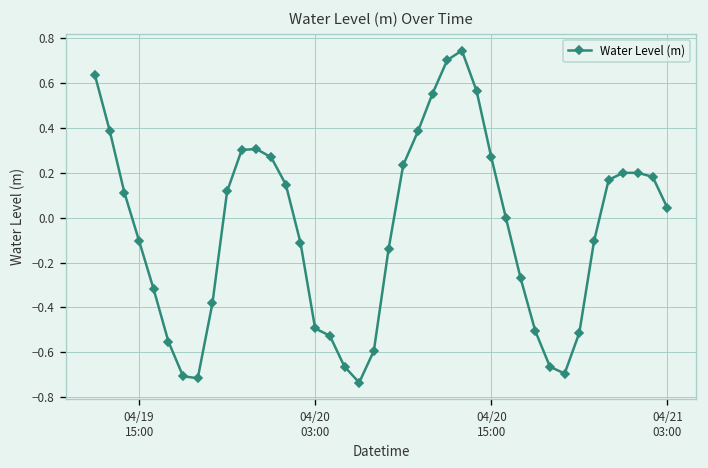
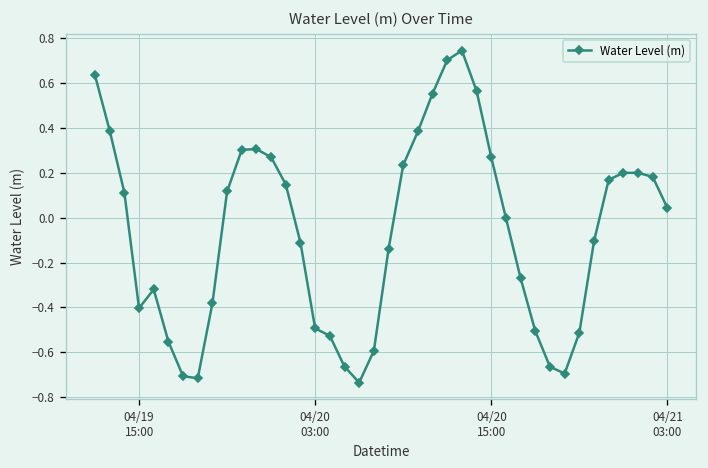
04/19 15:00: -0.10 -> -0.40
